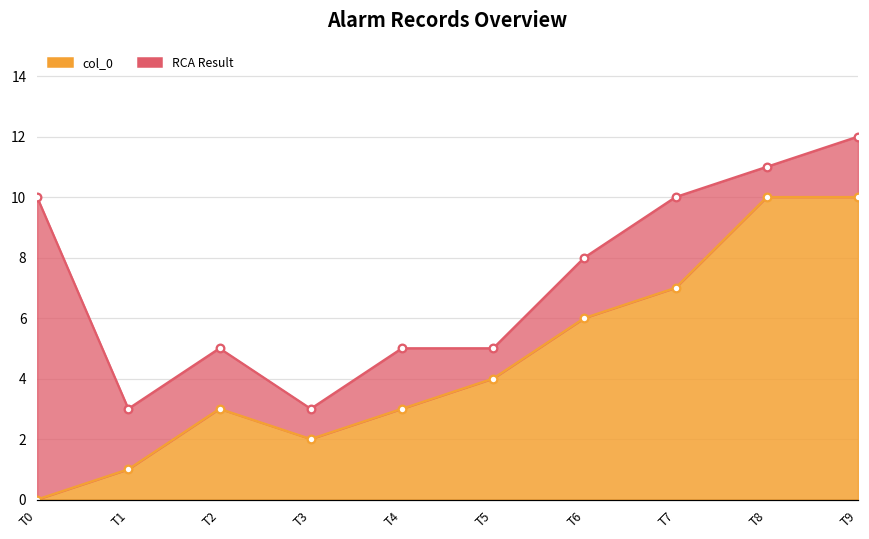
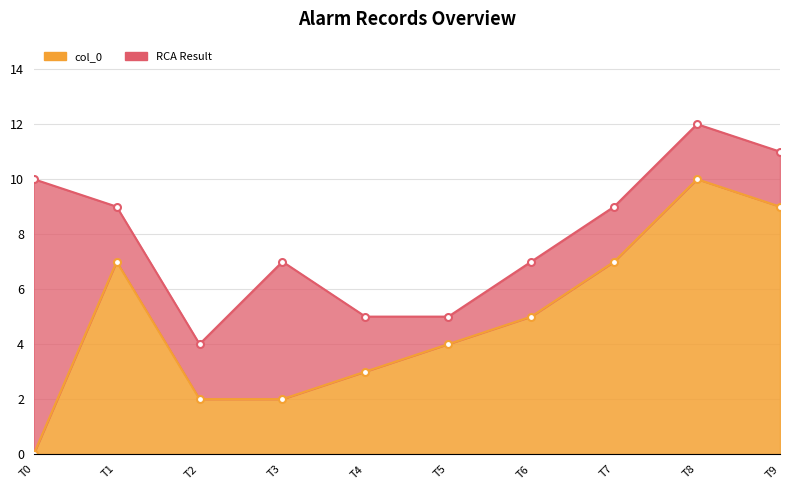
col_0, T1: 1 -> 7
col_0, T2: 3 -> 2
RCA Result, T3: 1 -> 5
col_0, T6: 6 -> 5
RCA Result, T7: 3 -> 2
RCA Result, T8: 1 -> 2
col_0, T9: 10 -> 9
